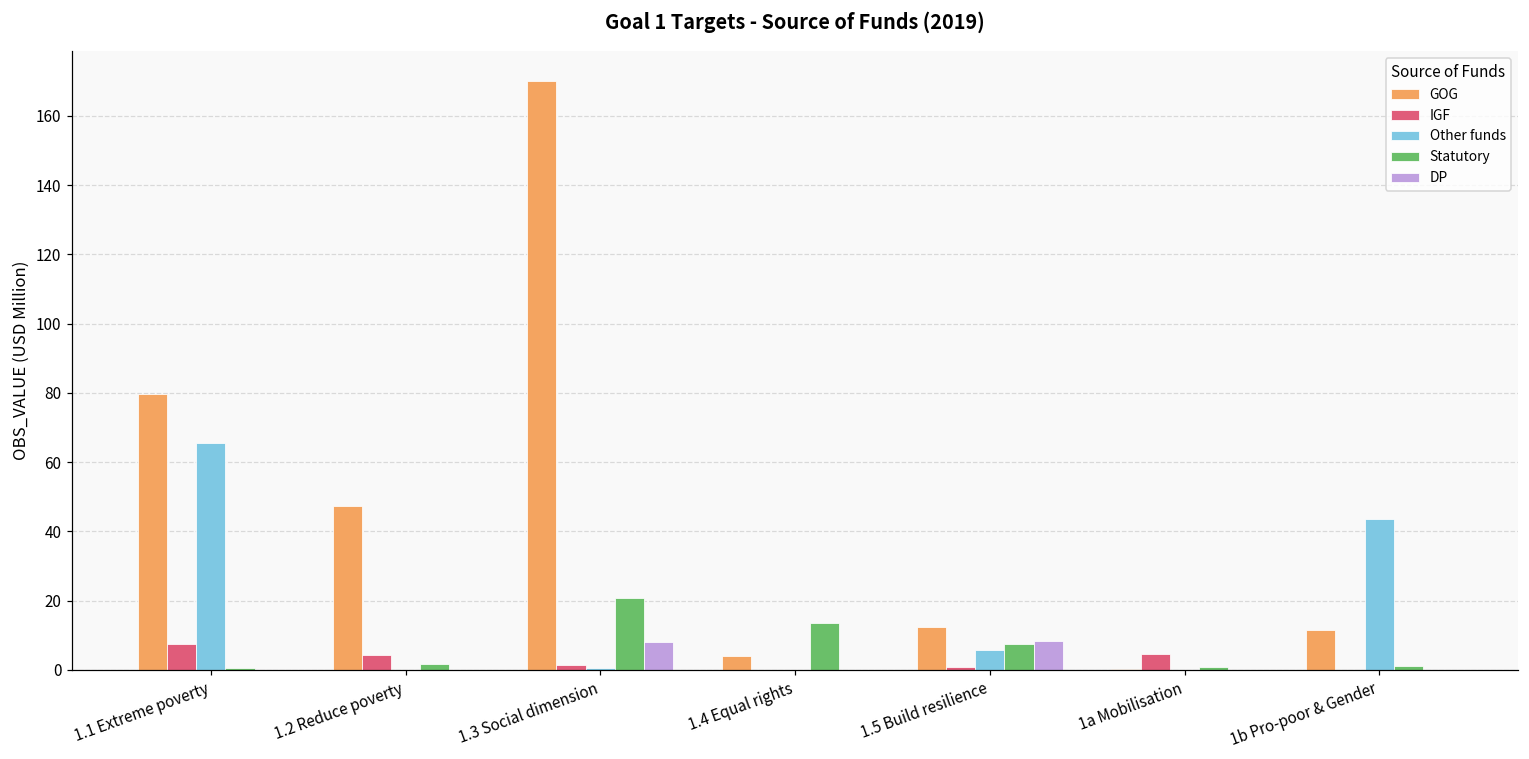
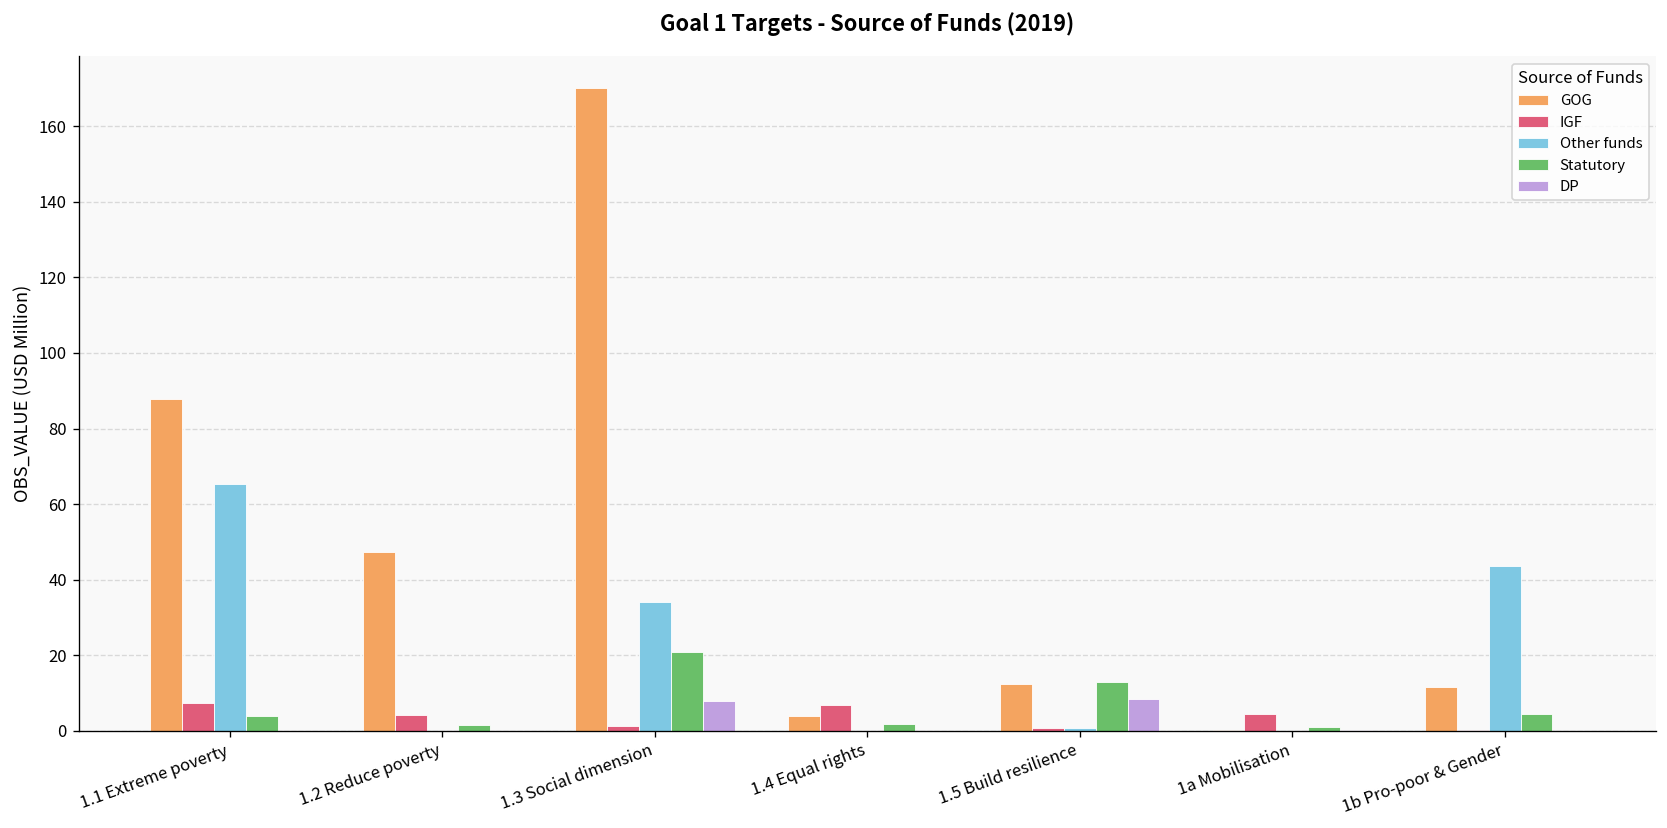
GOG, 1.1 Extreme poverty: 80 -> 88
Statutory, 1.1 Extreme poverty: 1 -> 4
Other funds, 1.3 Social dimension: 1 -> 34
IGF, 1.4 Equal rights: 0 -> 7
Statutory, 1.4 Equal rights: 13 -> 2
Other funds, 1.5 Build resilience: 6 -> 1
Statutory, 1.5 Build resilience: 8 -> 13
Statutory, 1b Pro-poor & Gender: 1 -> 4
